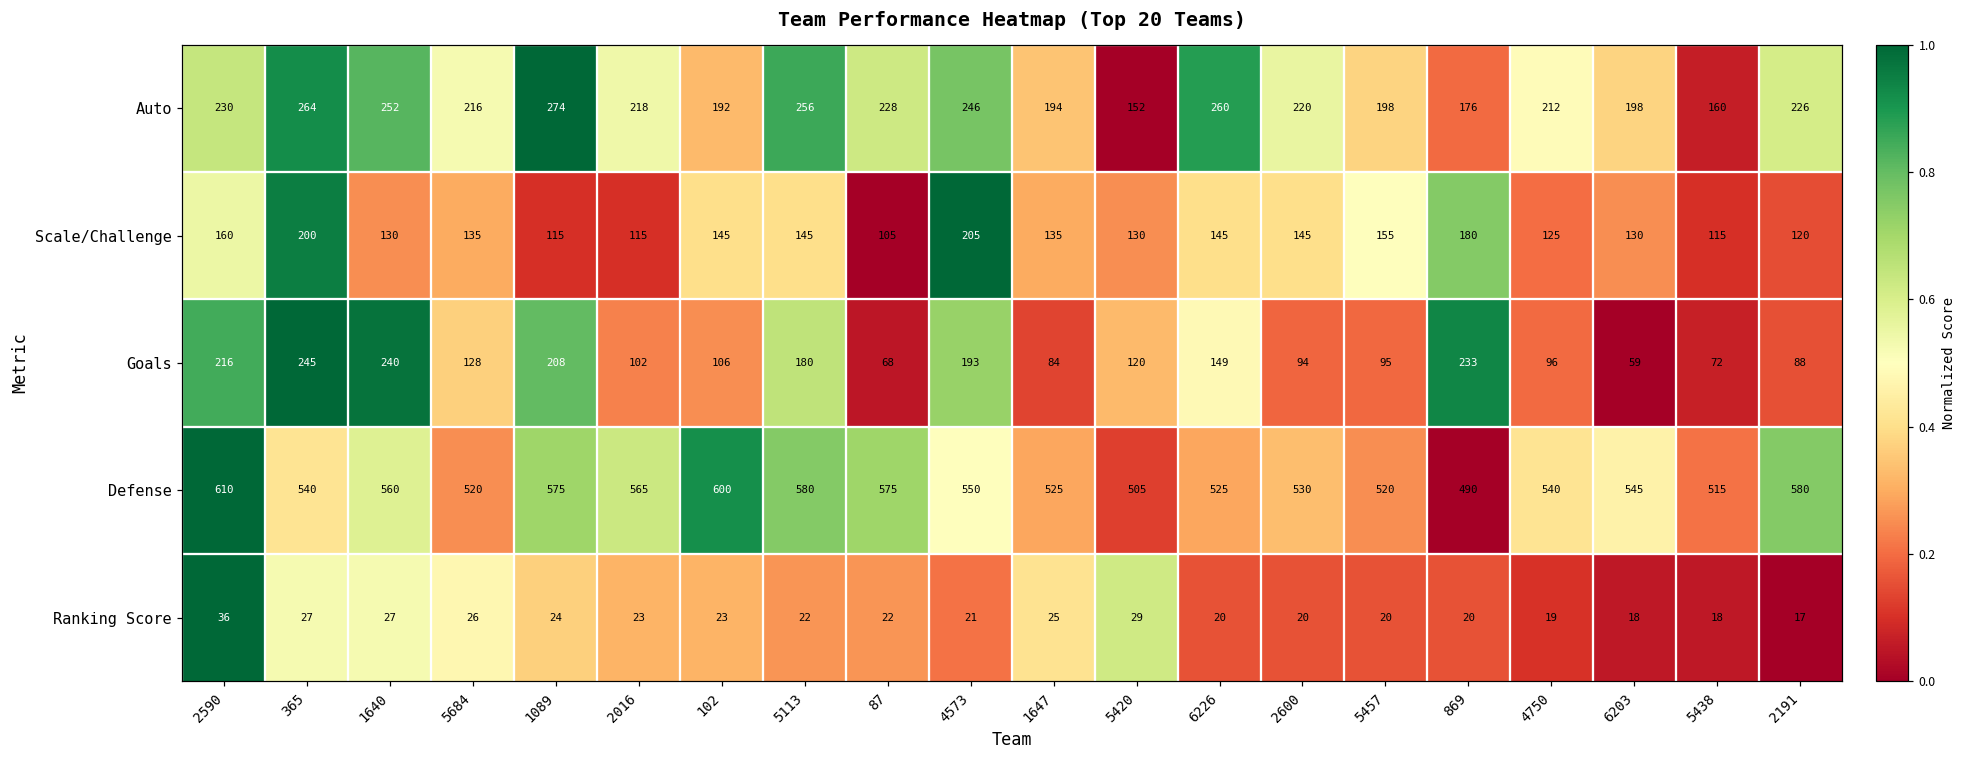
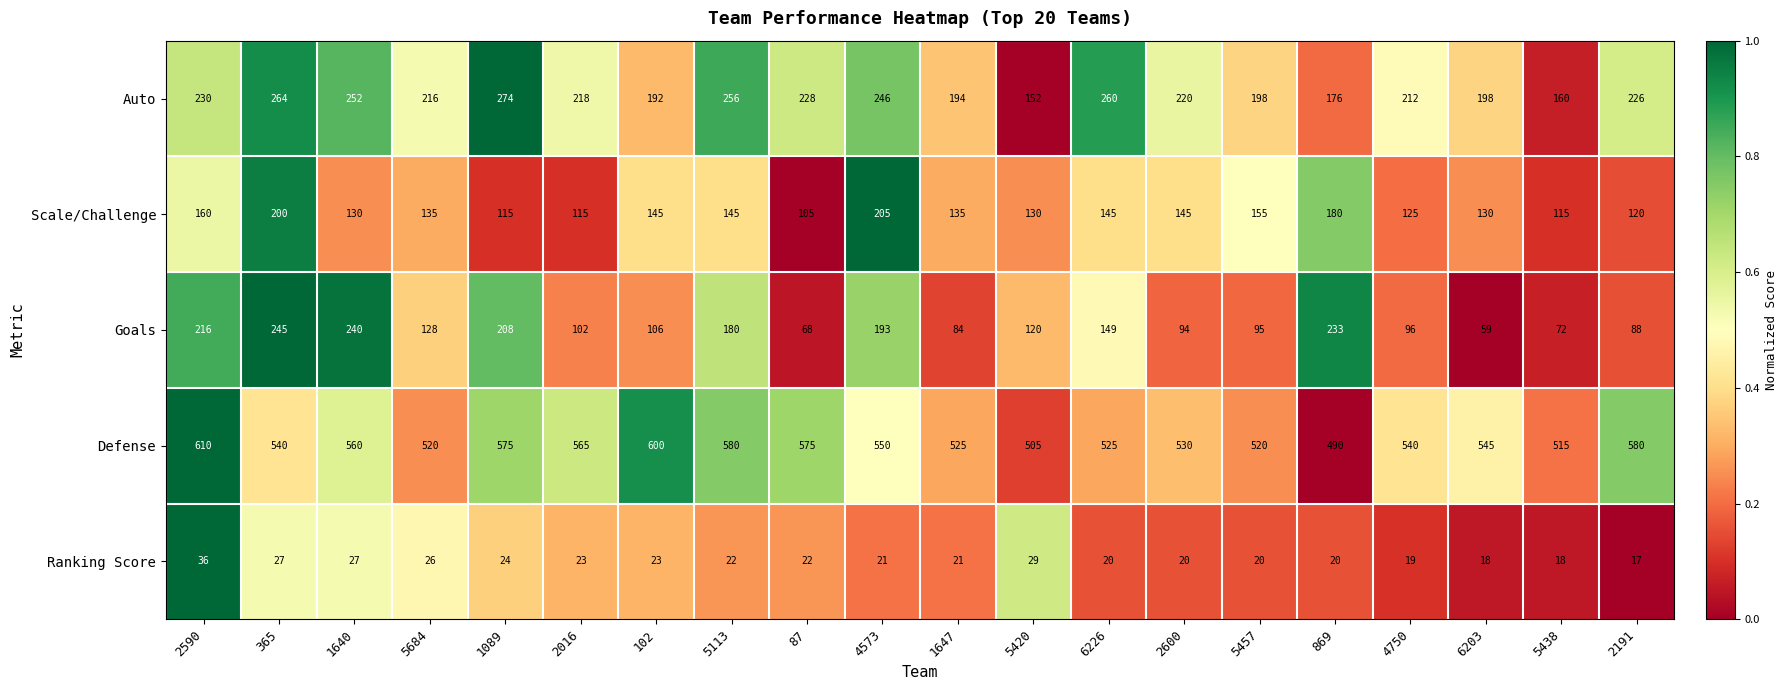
Ranking Score, 1647: 25 -> 21
